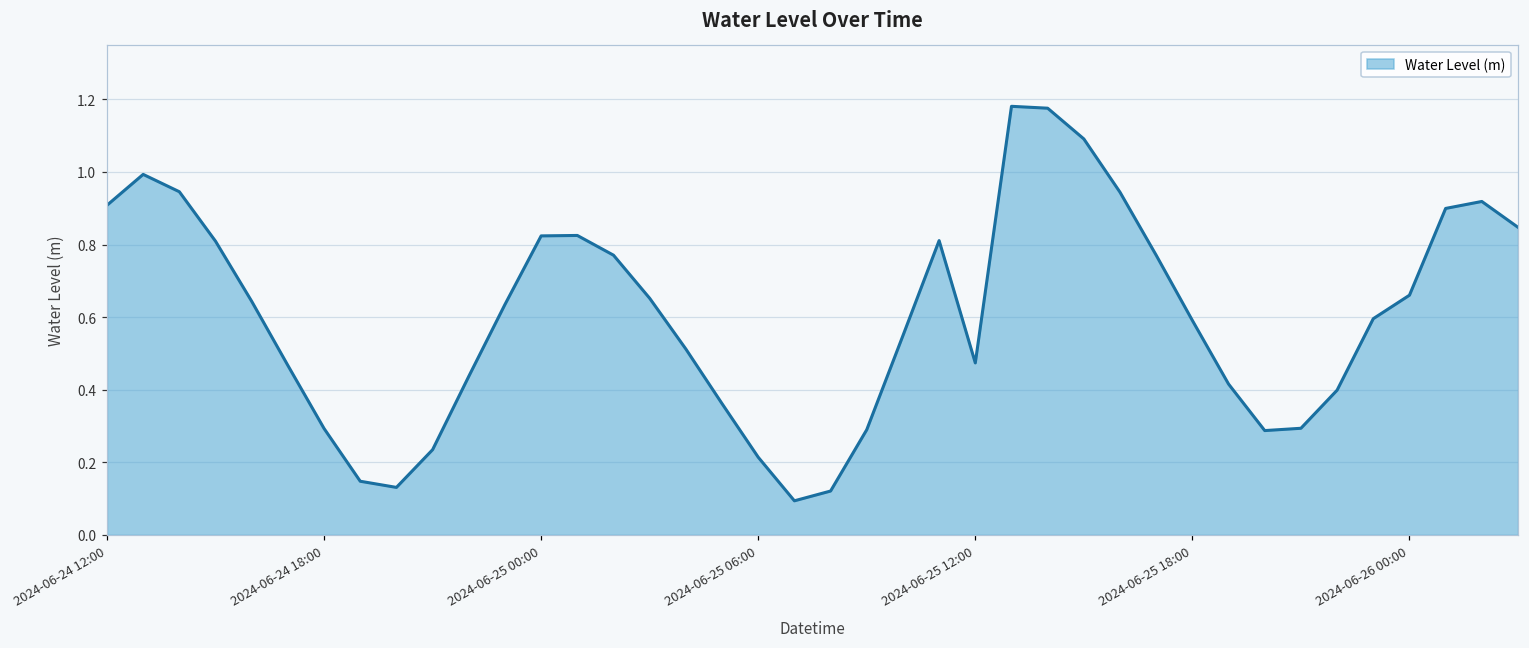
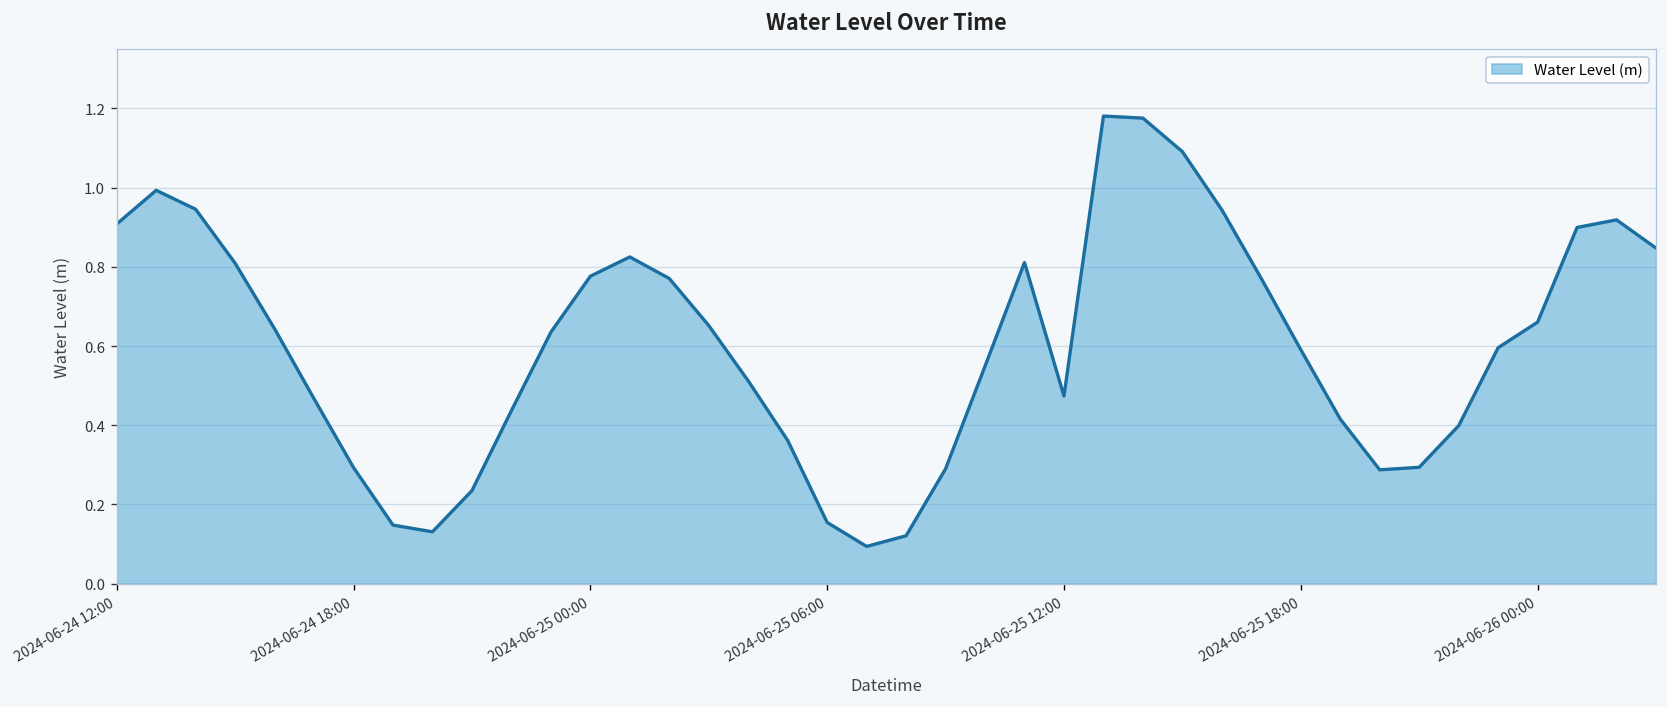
2024-06-25 00:00: 0.82 -> 0.78
2024-06-25 06:00: 0.21 -> 0.15
